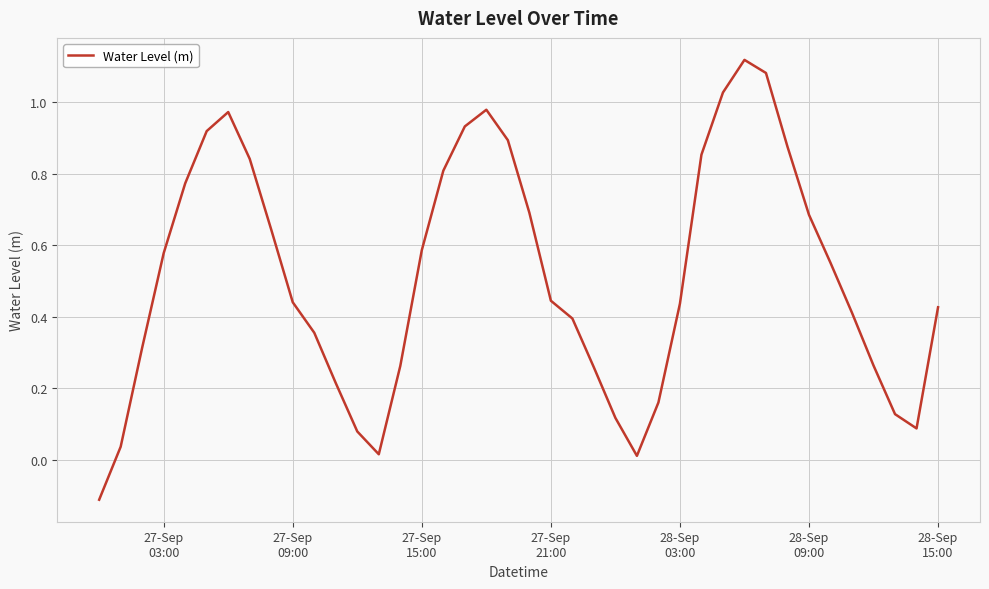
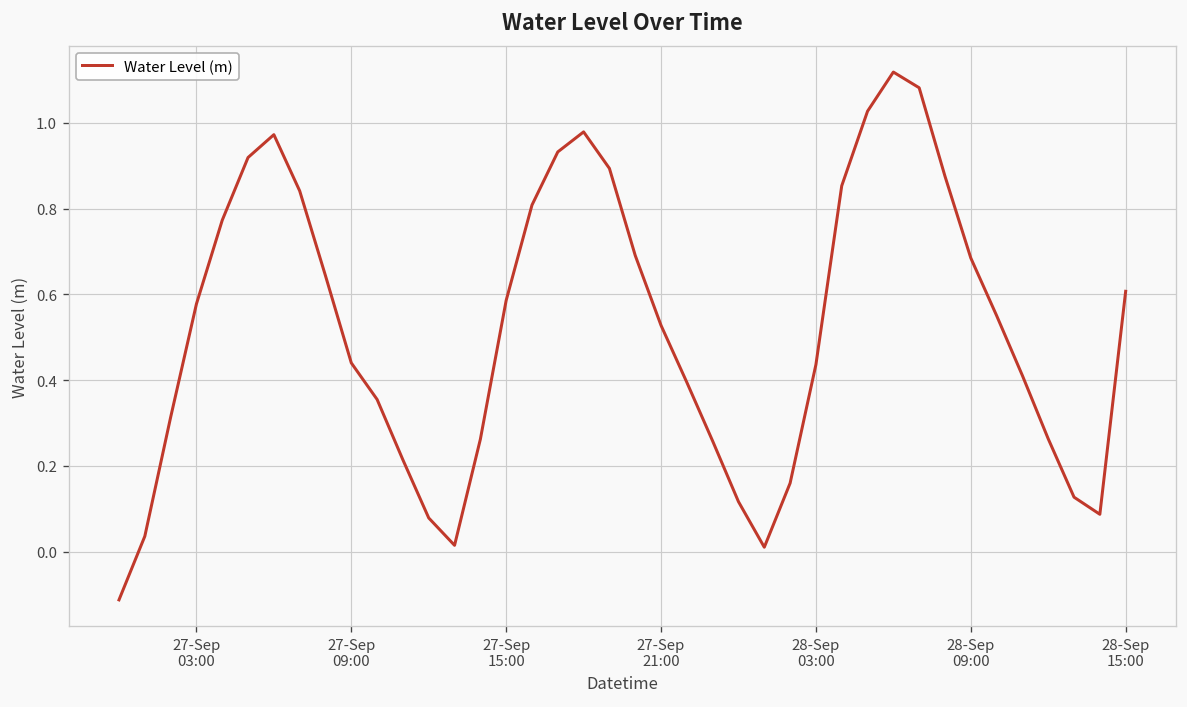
27-Sep 21:00: 0.44 -> 0.53
28-Sep 15:00: 0.43 -> 0.61
